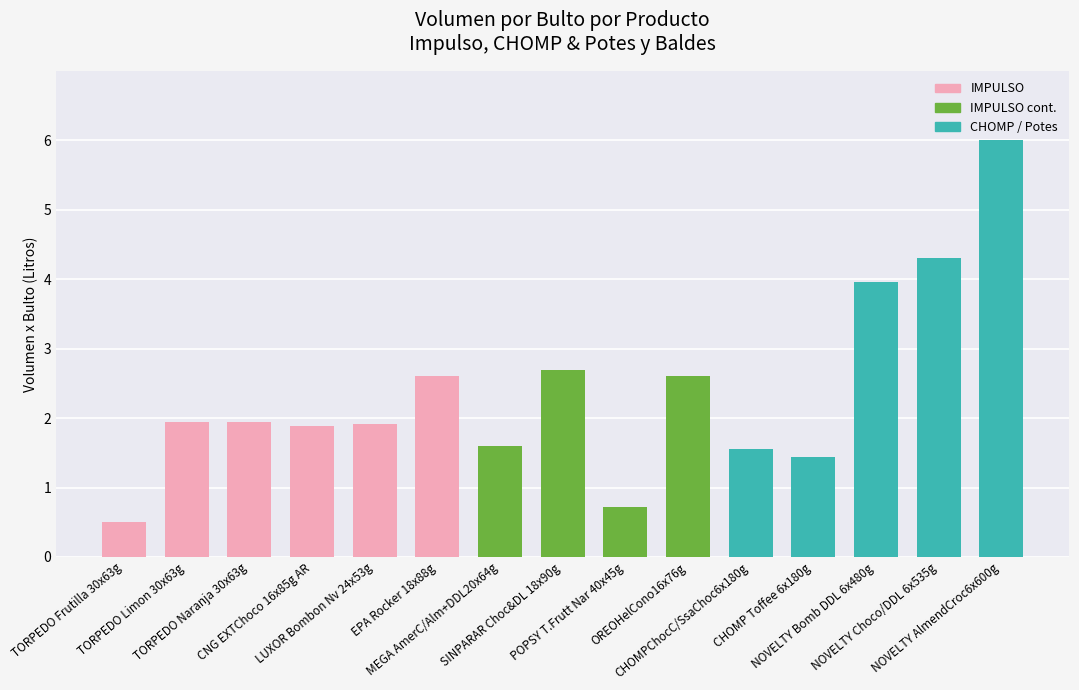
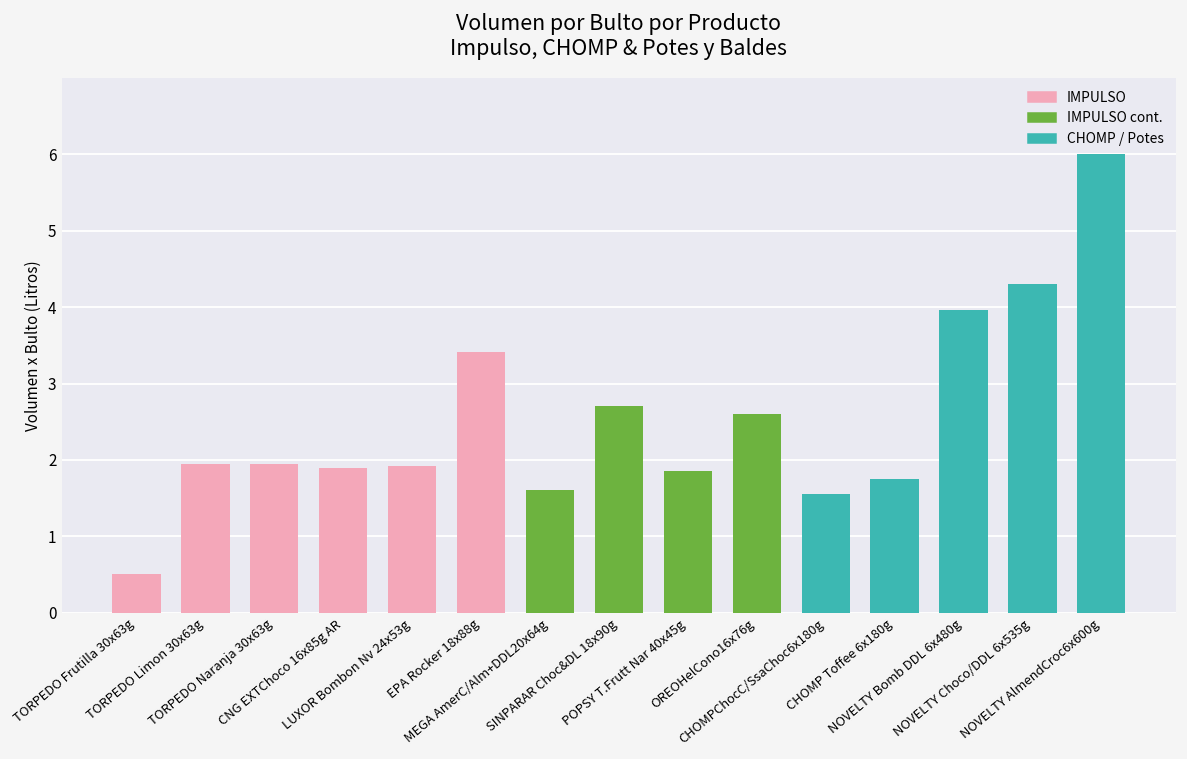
EPA Rocker 18x88g: 2.6 -> 3.4
POPSY T.Frutt Nar 40x45g: 0.7 -> 1.9
CHOMP Toffee 6x180g: 1.4 -> 1.8
